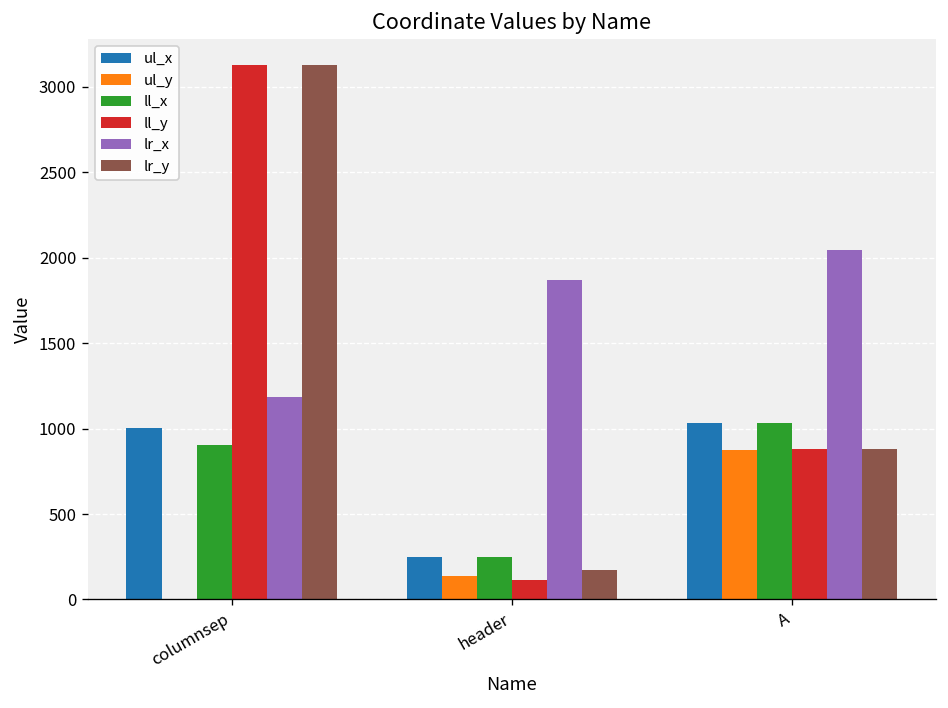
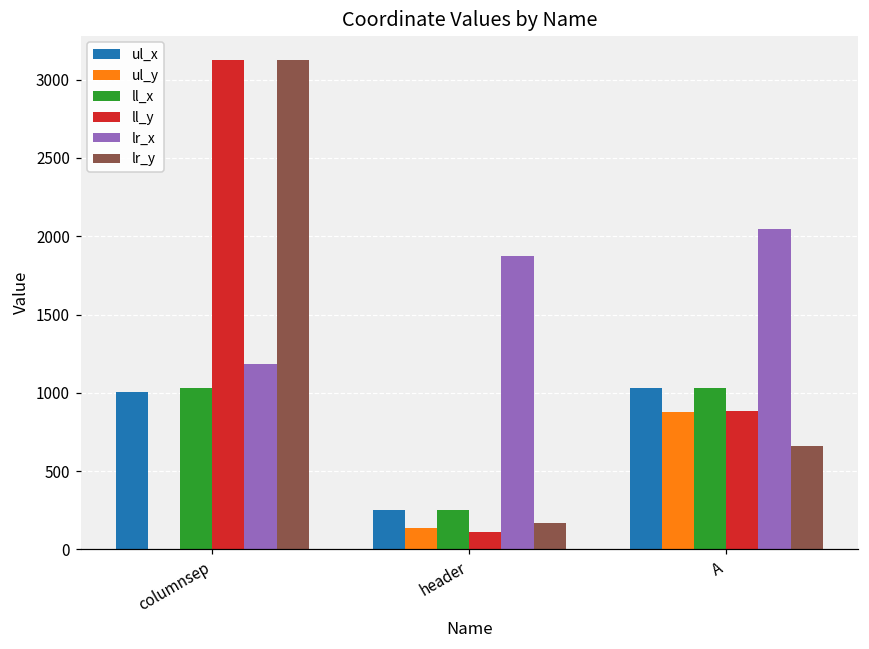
ll_x, columnsep: 900 -> 1030
lr_y, A: 880 -> 660
